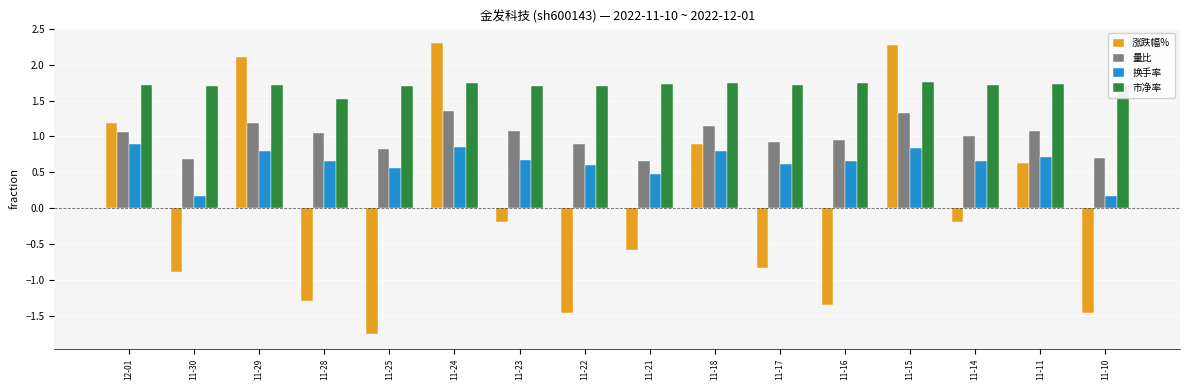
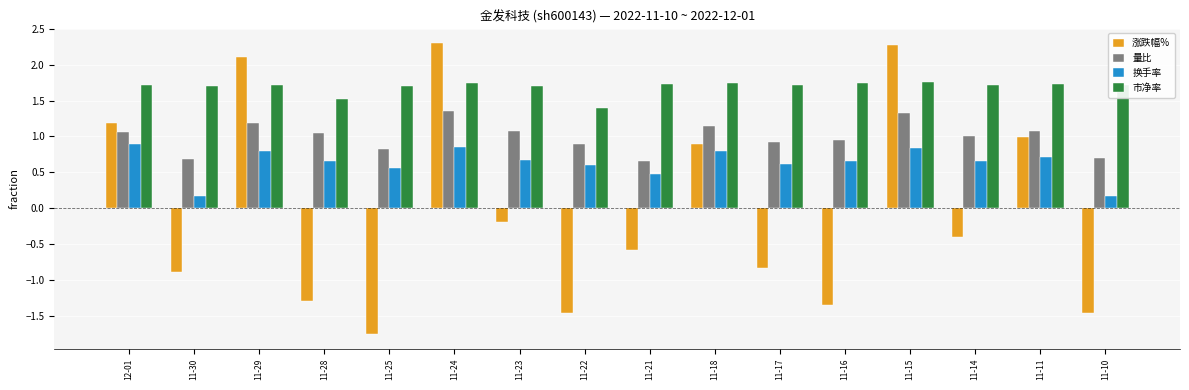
市净率, 11-22: 1.7 -> 1.4
涨跌幅%, 11-14: -0.2 -> -0.4
涨跌幅%, 11-11: 0.6 -> 1.0
